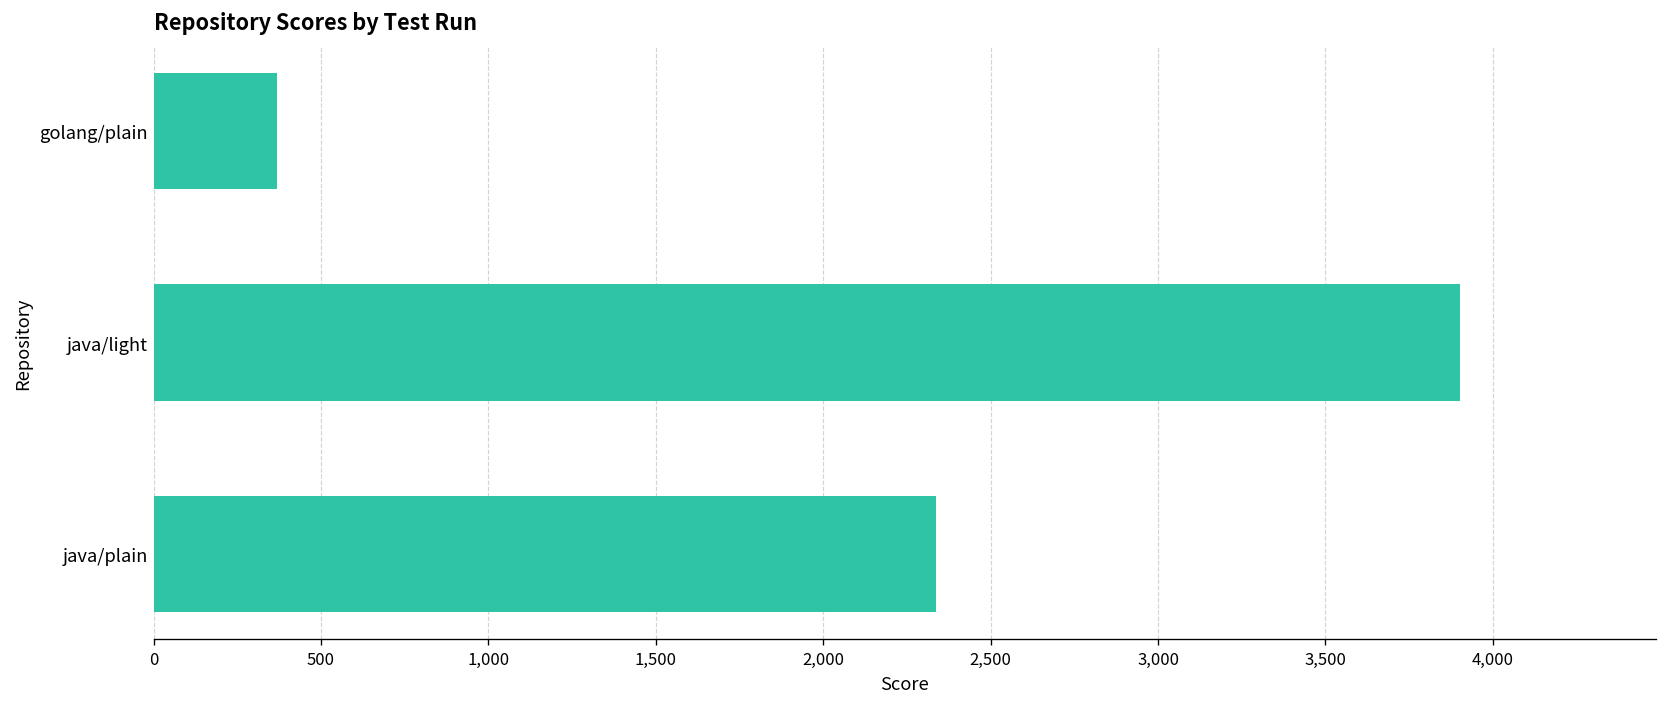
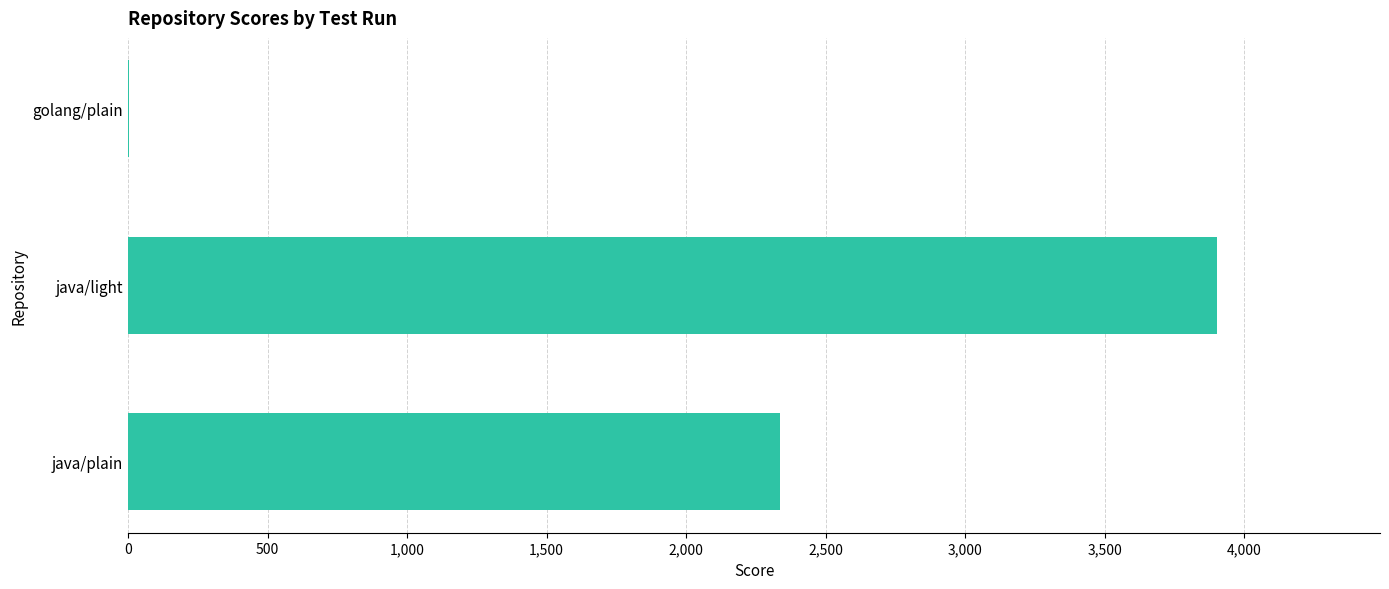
golang/plain: 370 -> 10
